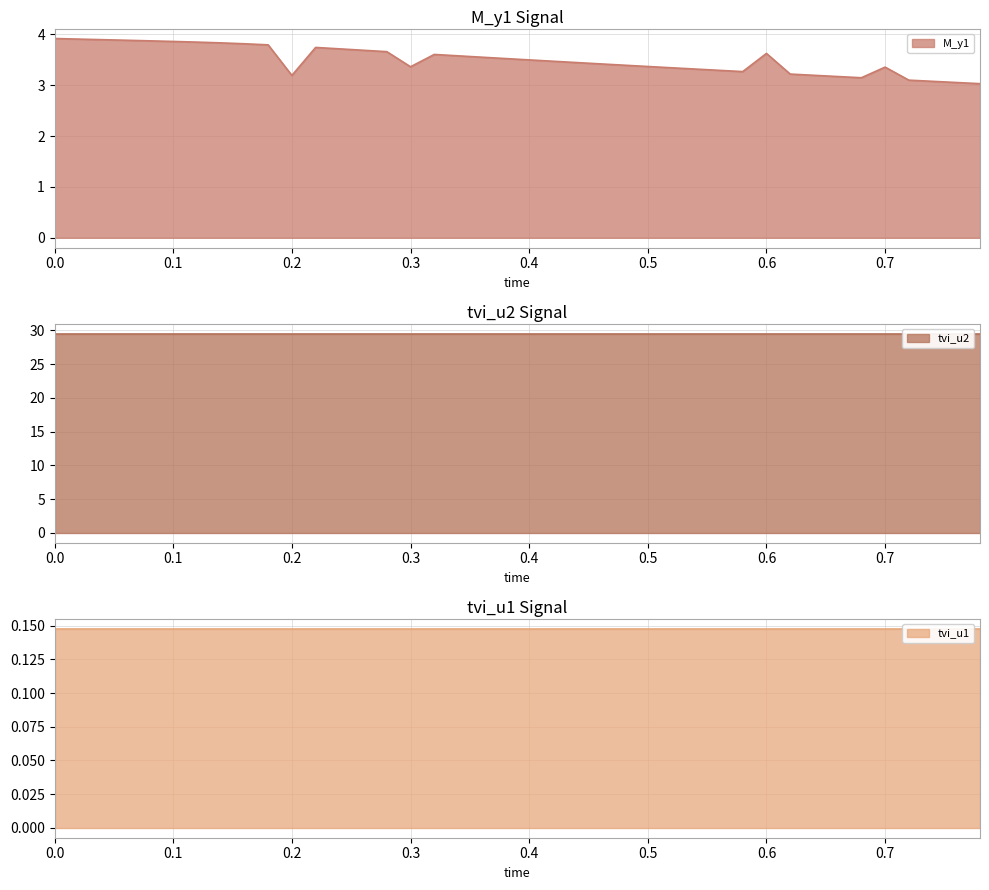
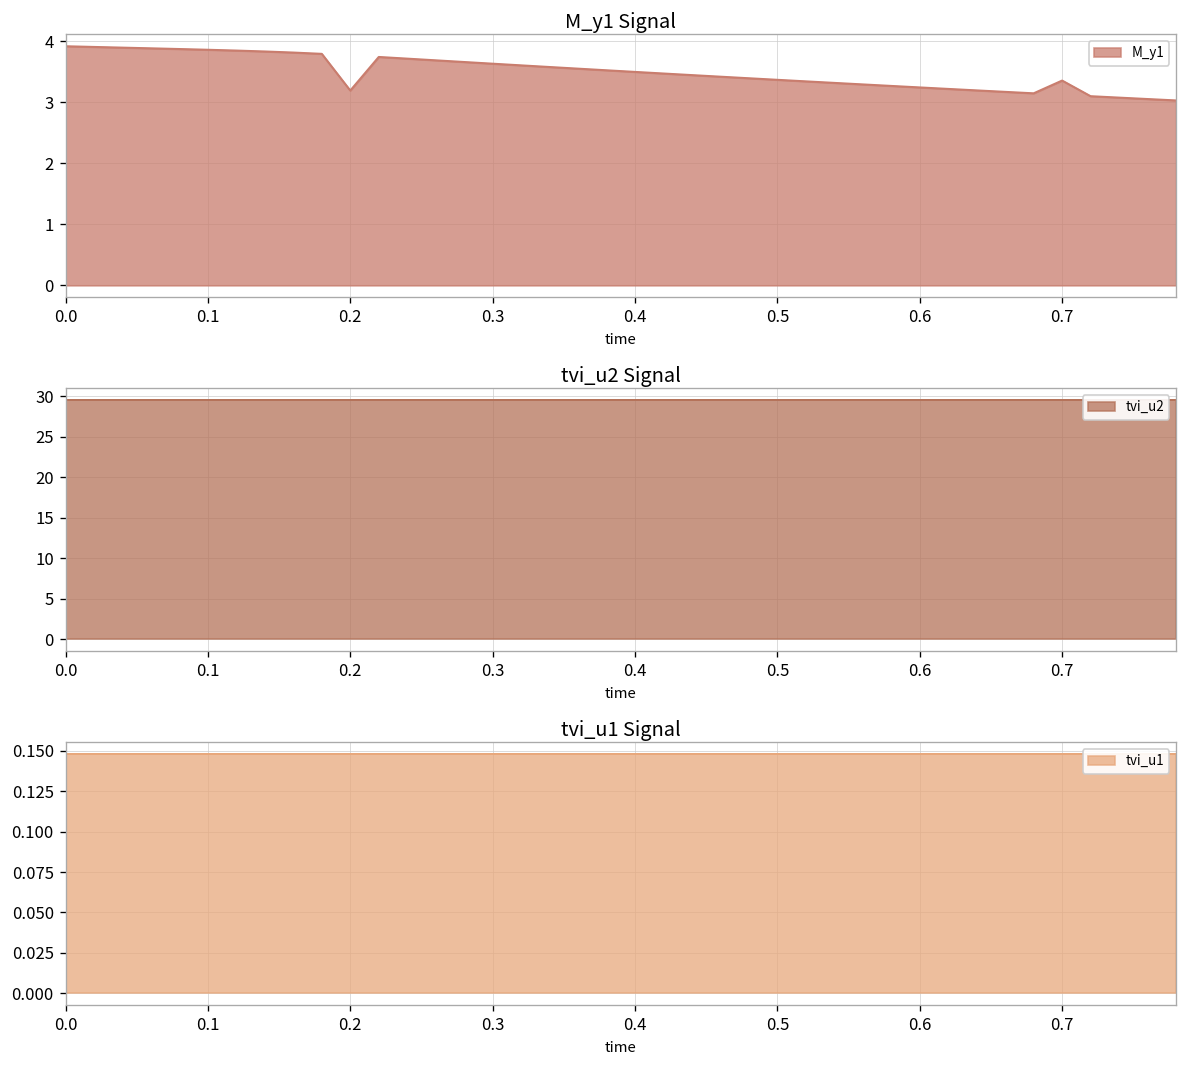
M_y1 Signal, 0.3: 3.4 -> 3.6
M_y1 Signal, 0.6: 3.6 -> 3.2
